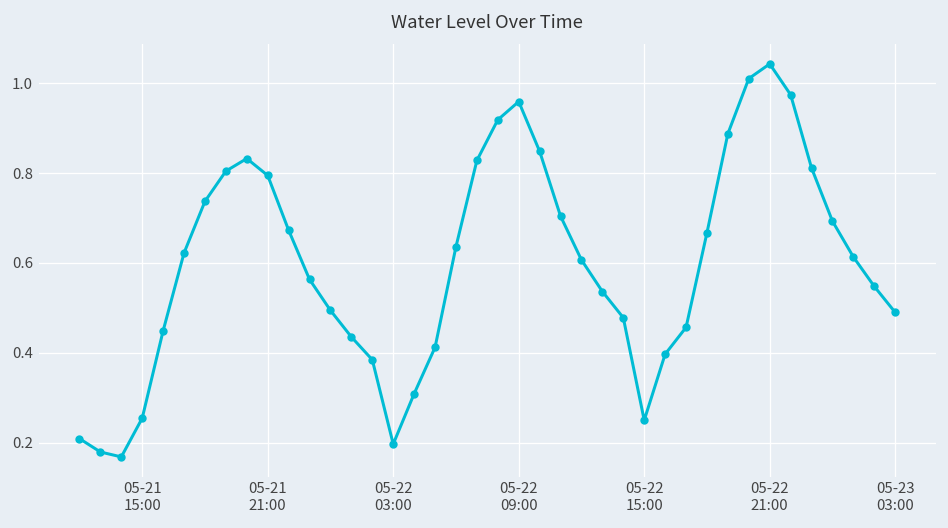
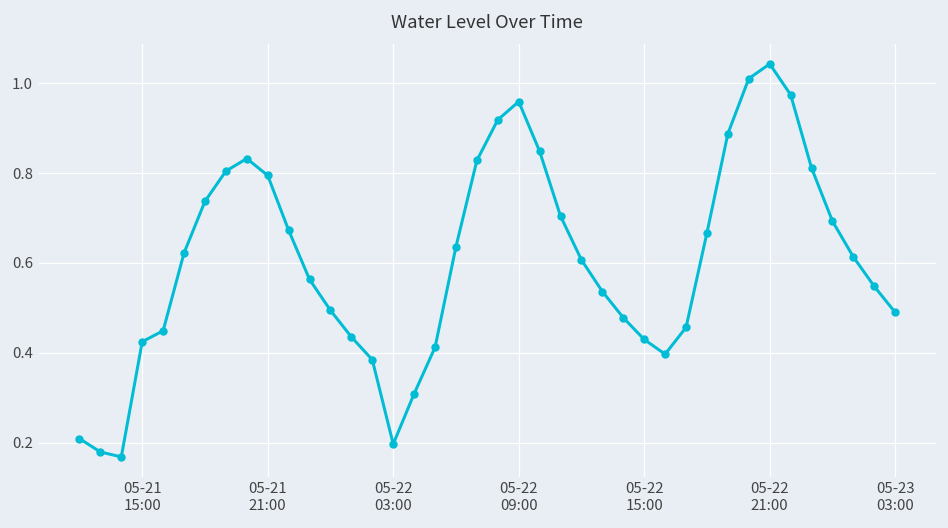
05-21 15:00: 0.25 -> 0.42
05-22 15:00: 0.25 -> 0.43
